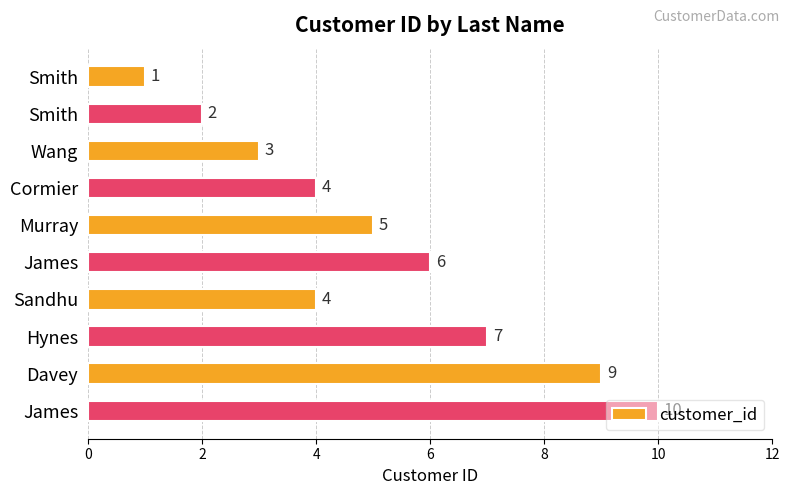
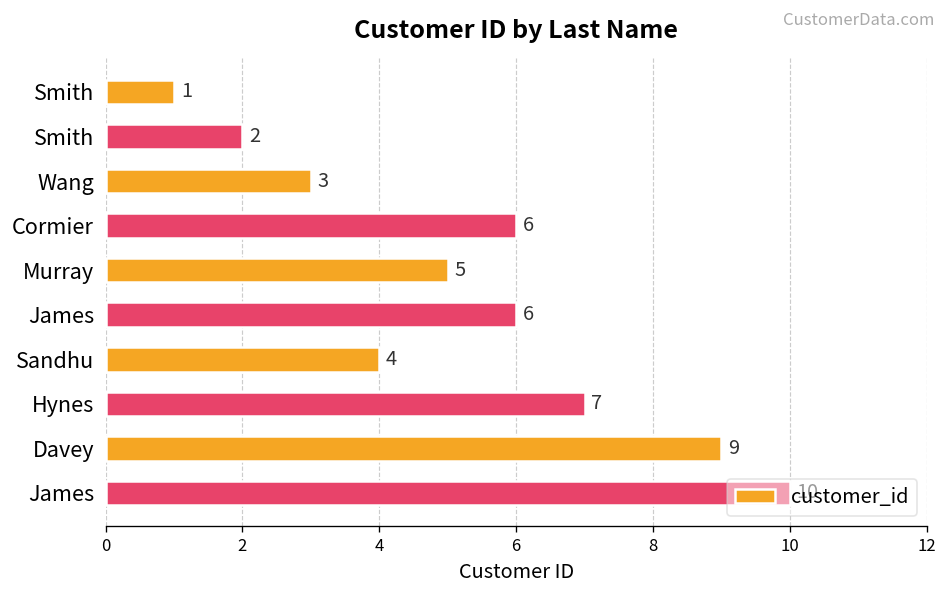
Cormier: 4 -> 6
